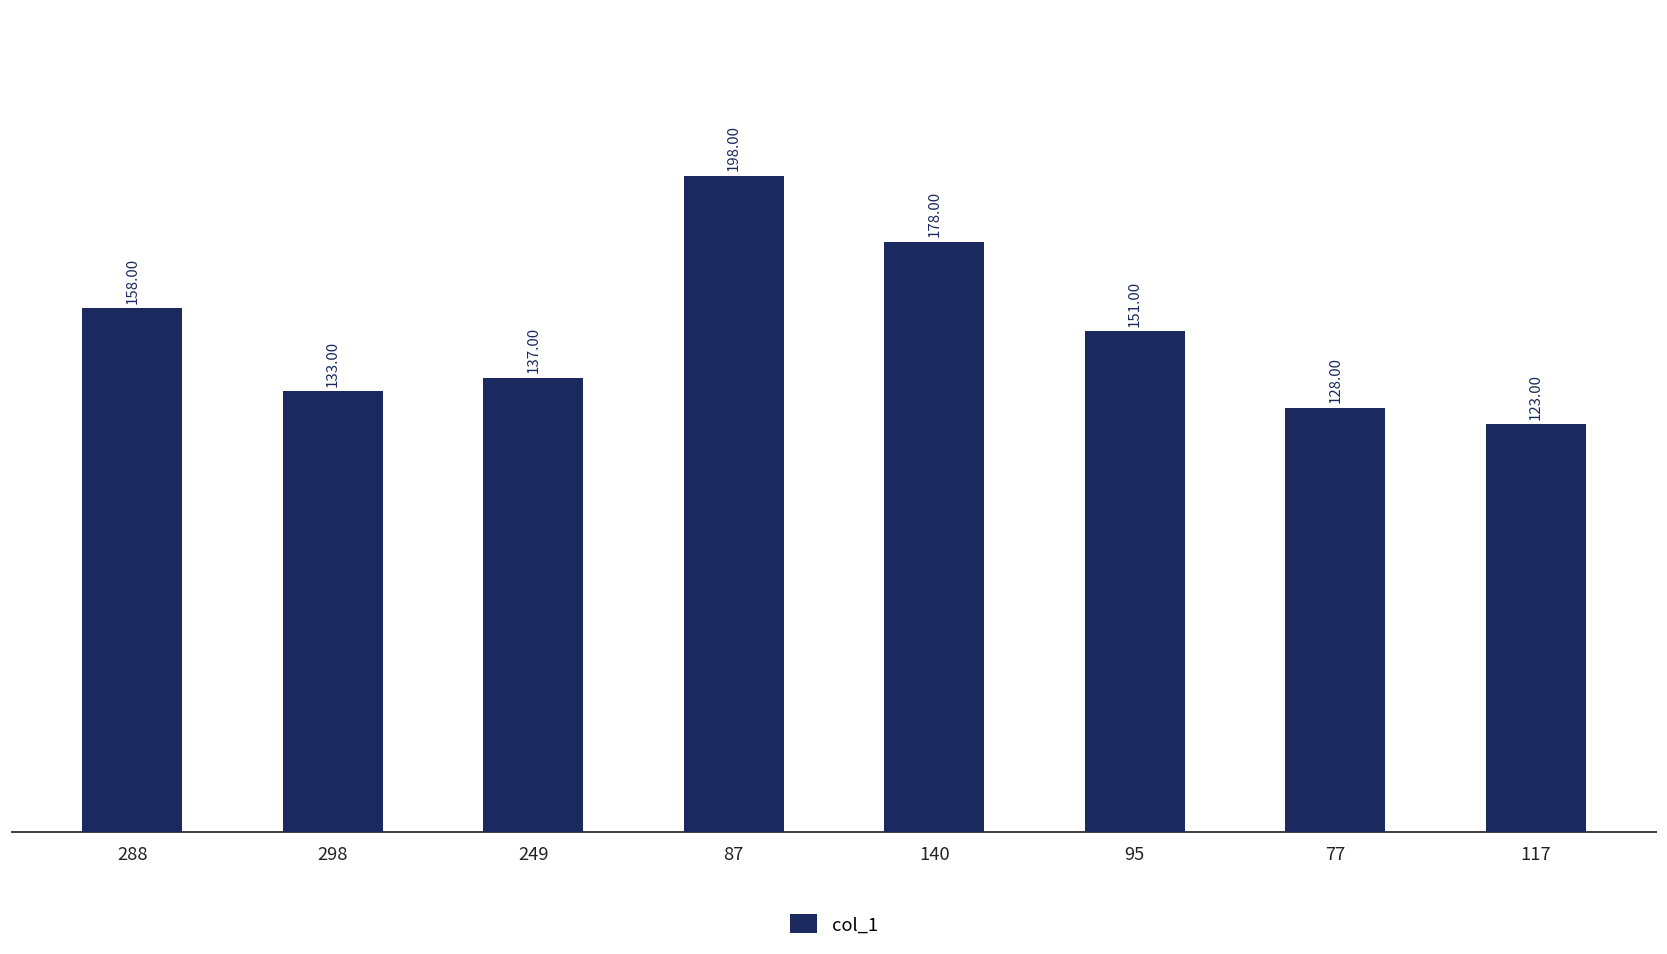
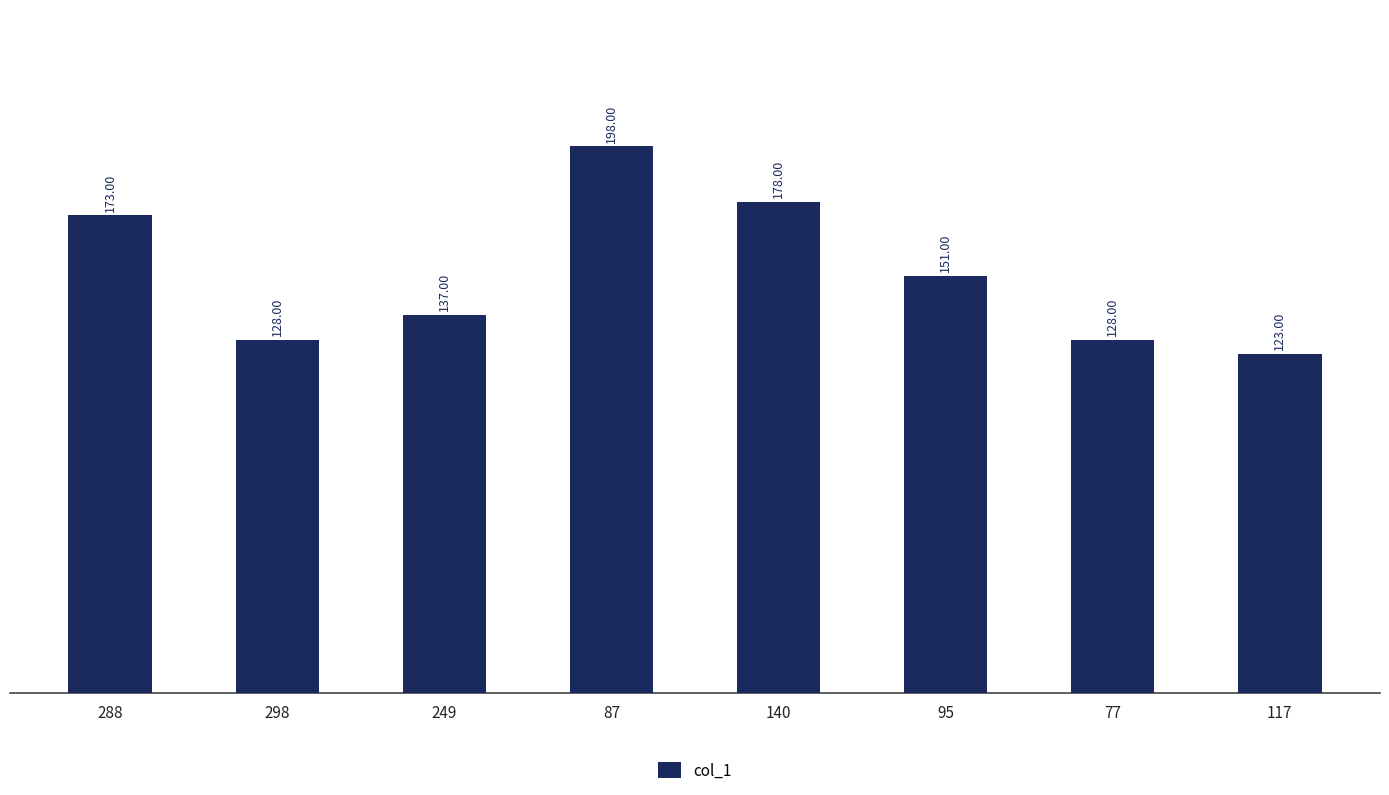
288: 158.00 -> 173.00
298: 133.00 -> 128.00
